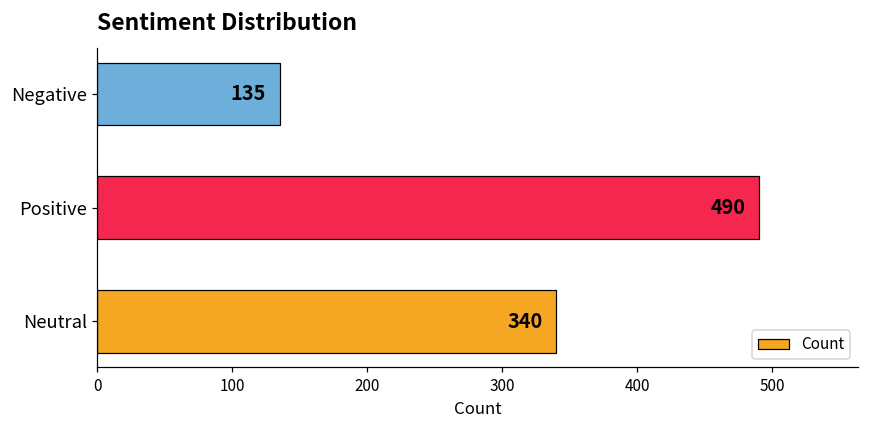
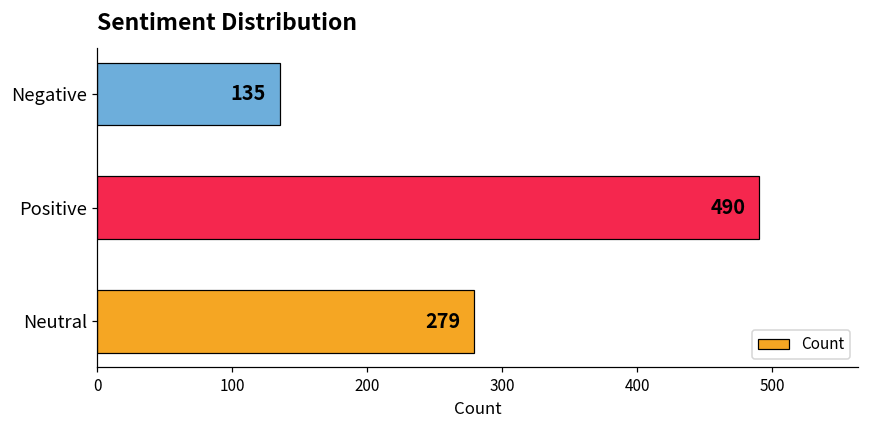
Neutral: 340 -> 279
